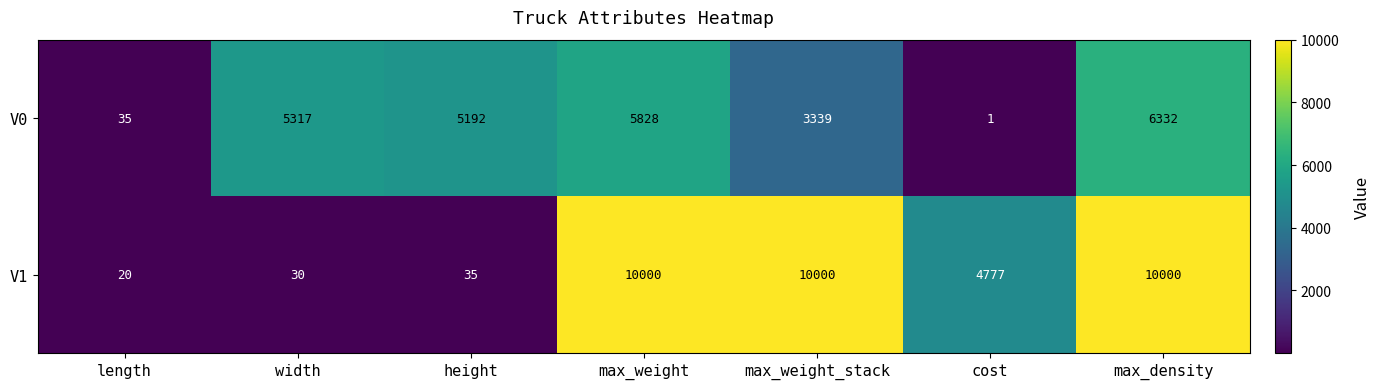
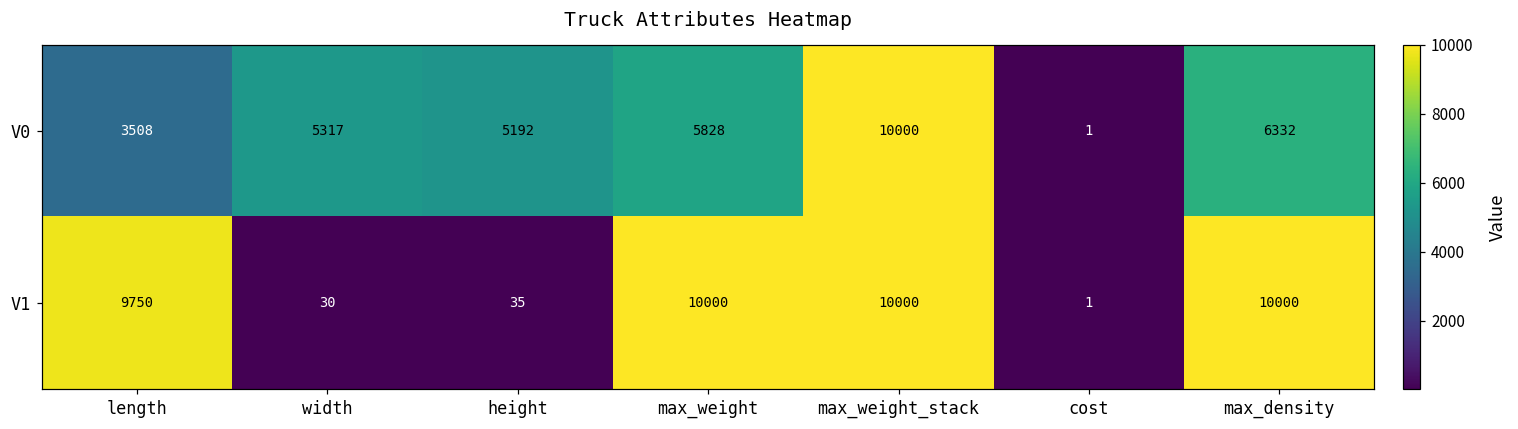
V0, length: 35 -> 3508
V0, max_weight_stack: 3339 -> 10000
V1, length: 20 -> 9750
V1, cost: 4777 -> 1
